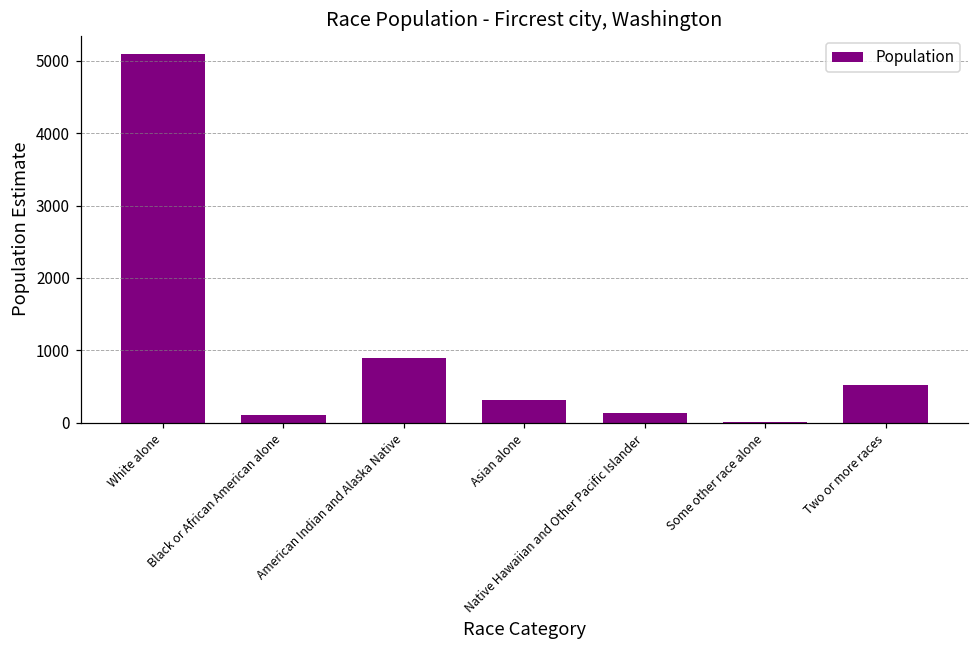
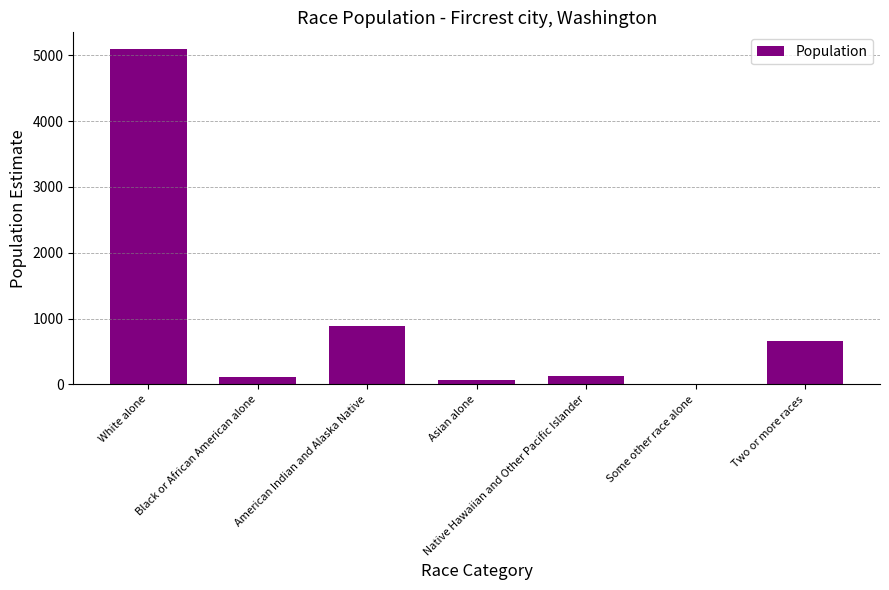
Asian alone: 300 -> 100
Two or more races: 500 -> 700
